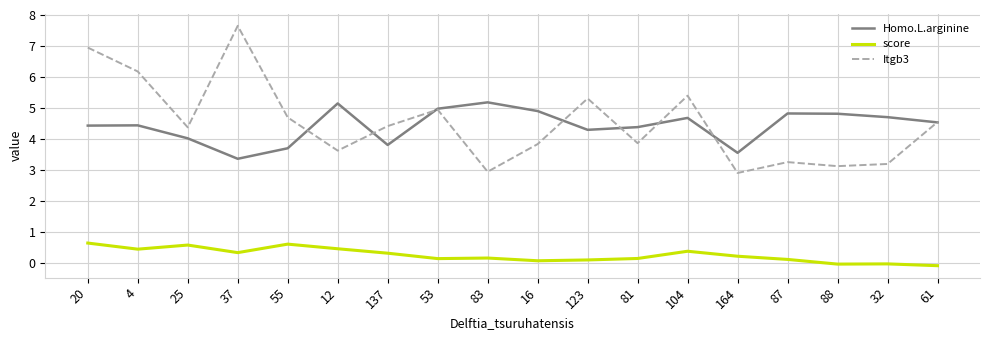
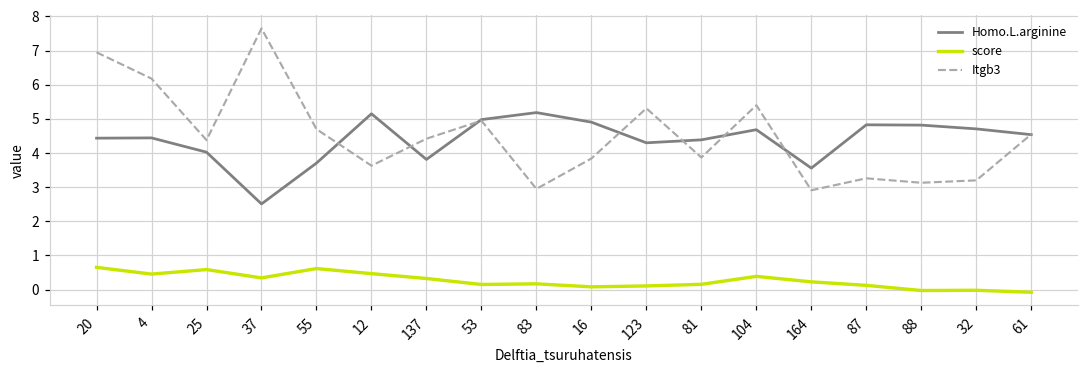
Homo.L.arginine, 37: 3.4 -> 2.5
